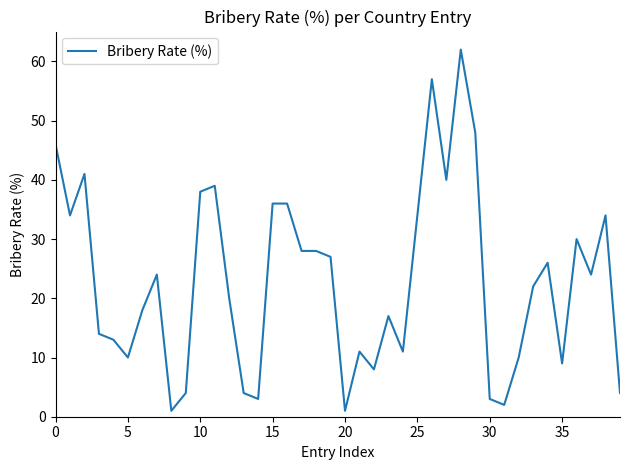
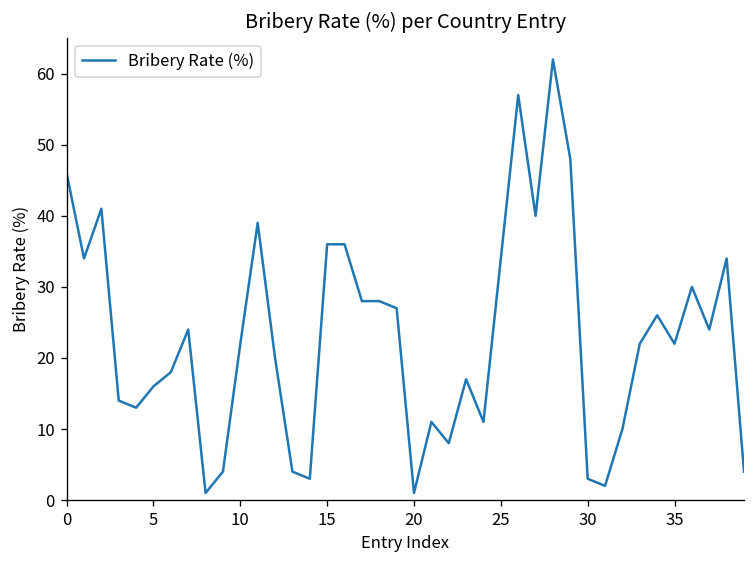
5: 10 -> 16
10: 38 -> 22
35: 9 -> 22
